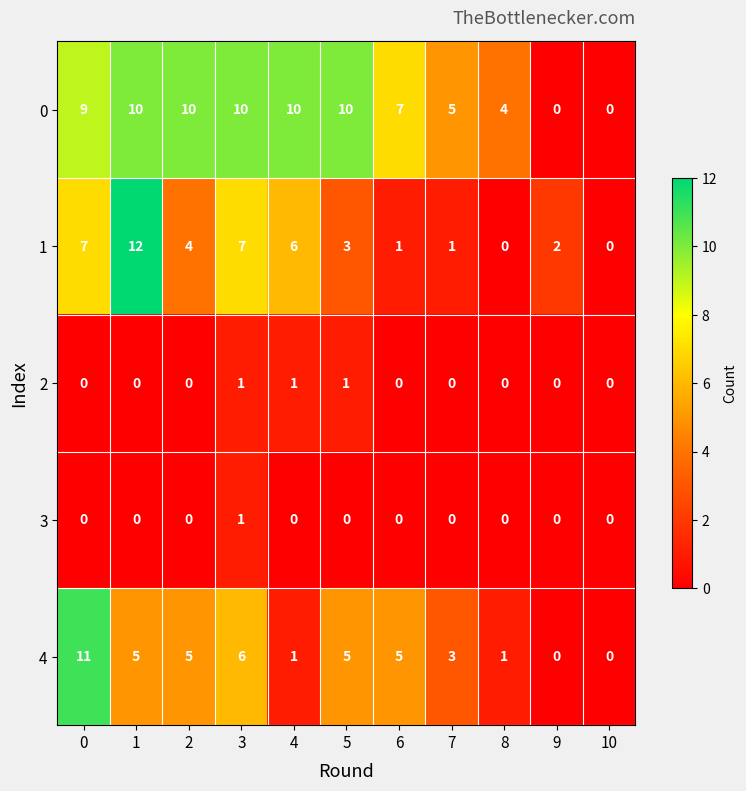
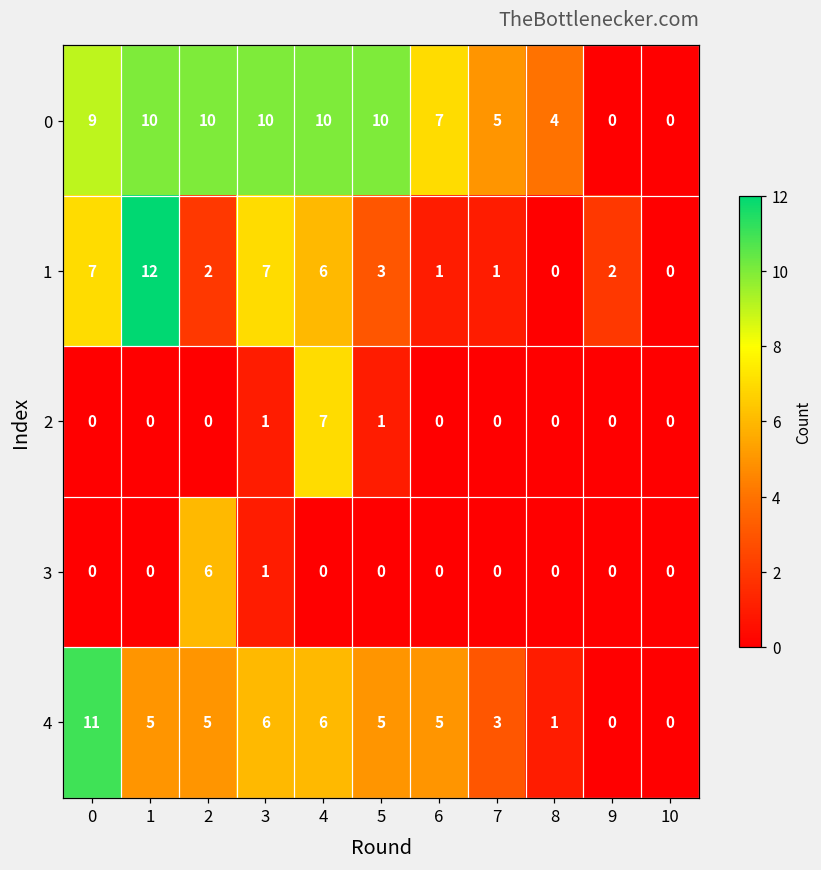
1, 2: 4 -> 2
2, 4: 1 -> 7
3, 2: 0 -> 6
4, 4: 1 -> 6
